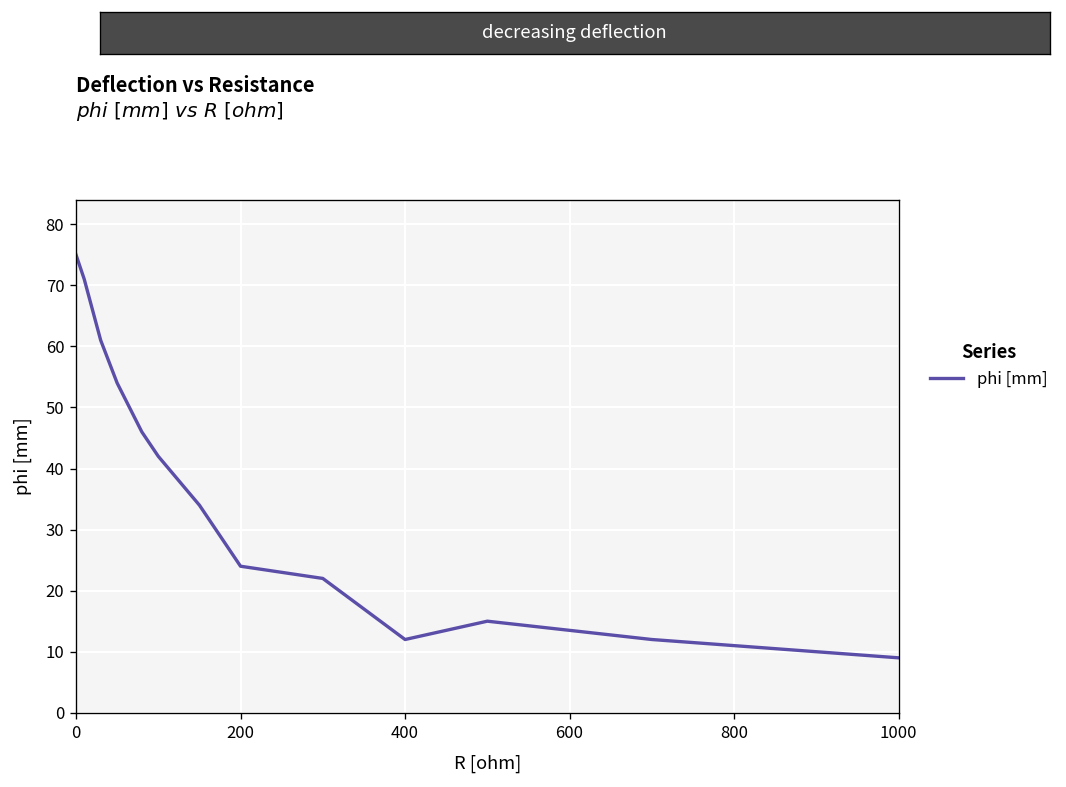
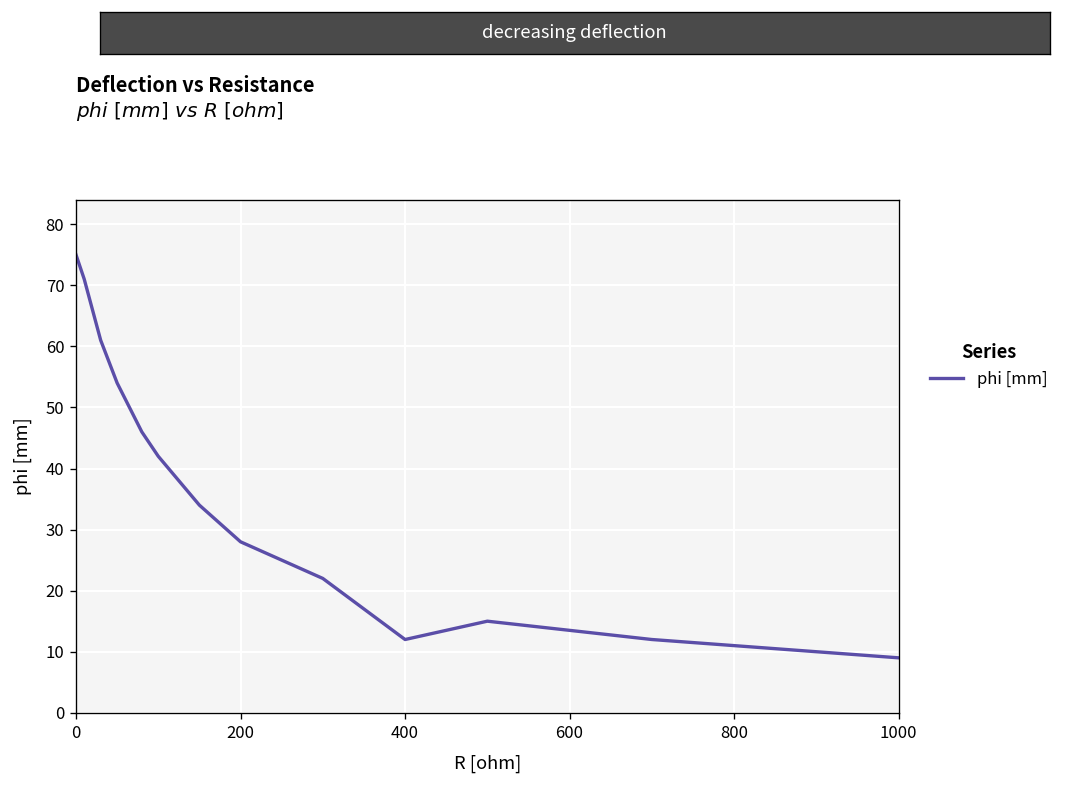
200: 24 -> 28
